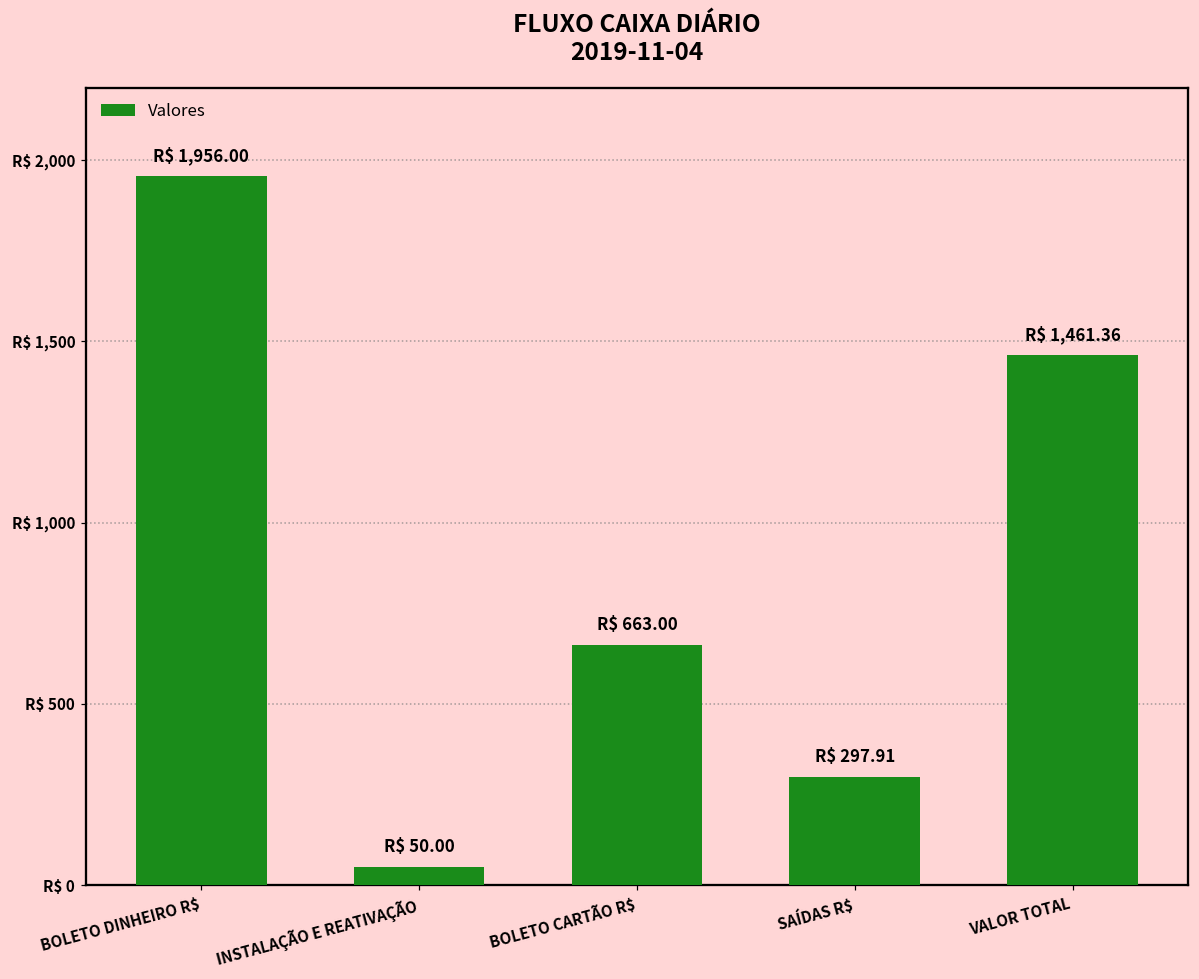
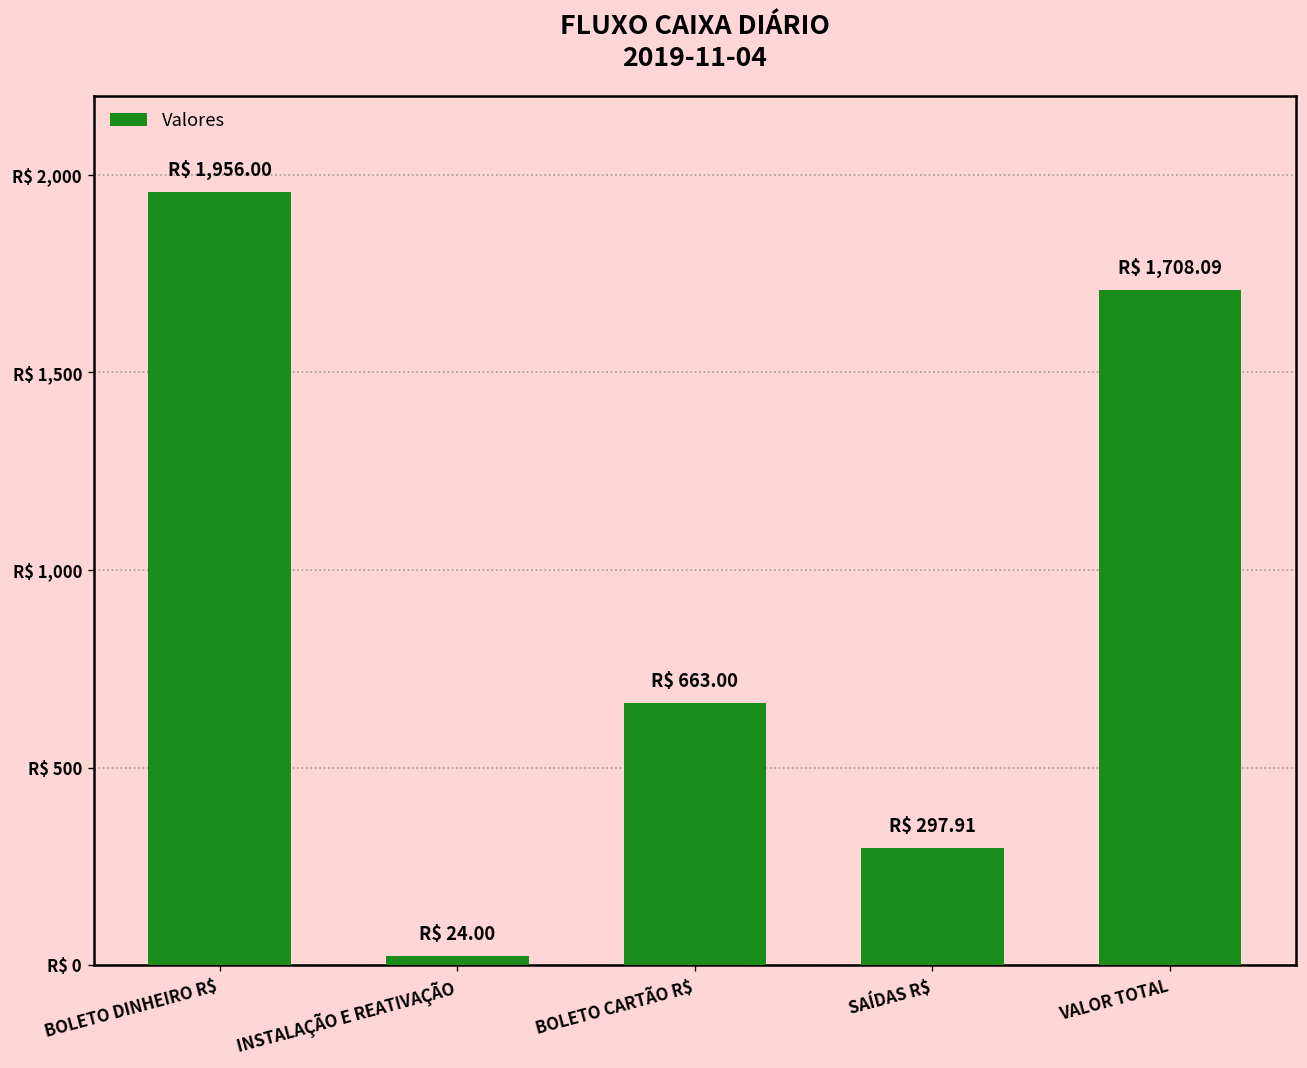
INSTALAÇÃO E REATIVAÇÃO: 50.00 -> 24.00
VALOR TOTAL: 1,461.36 -> 1,708.09
